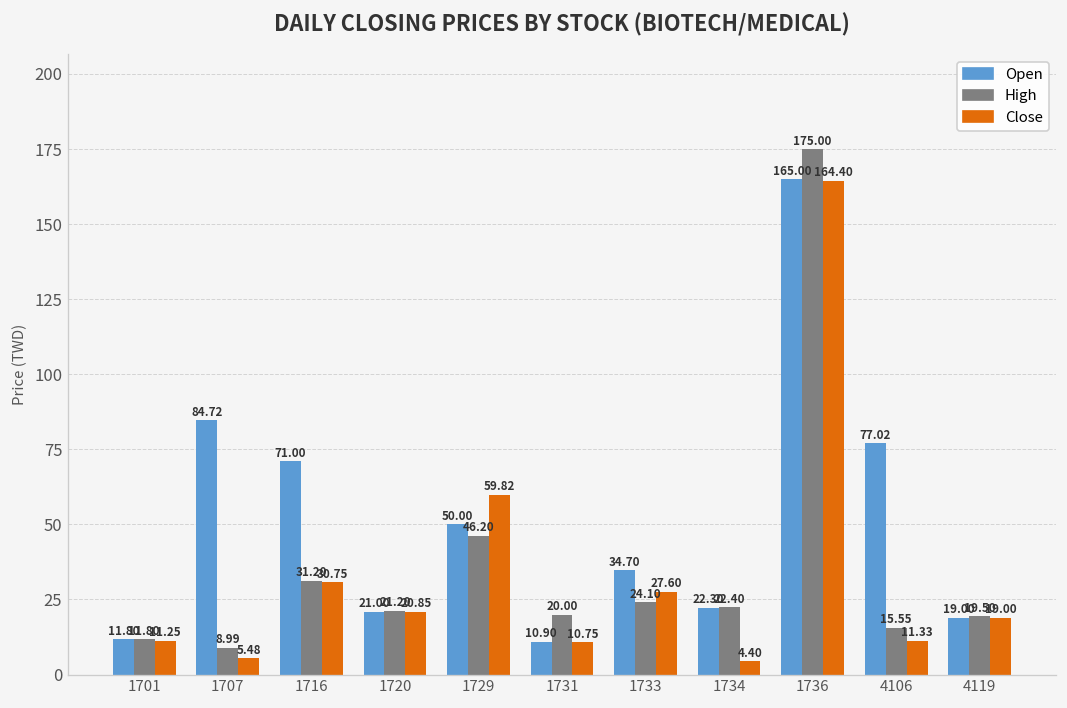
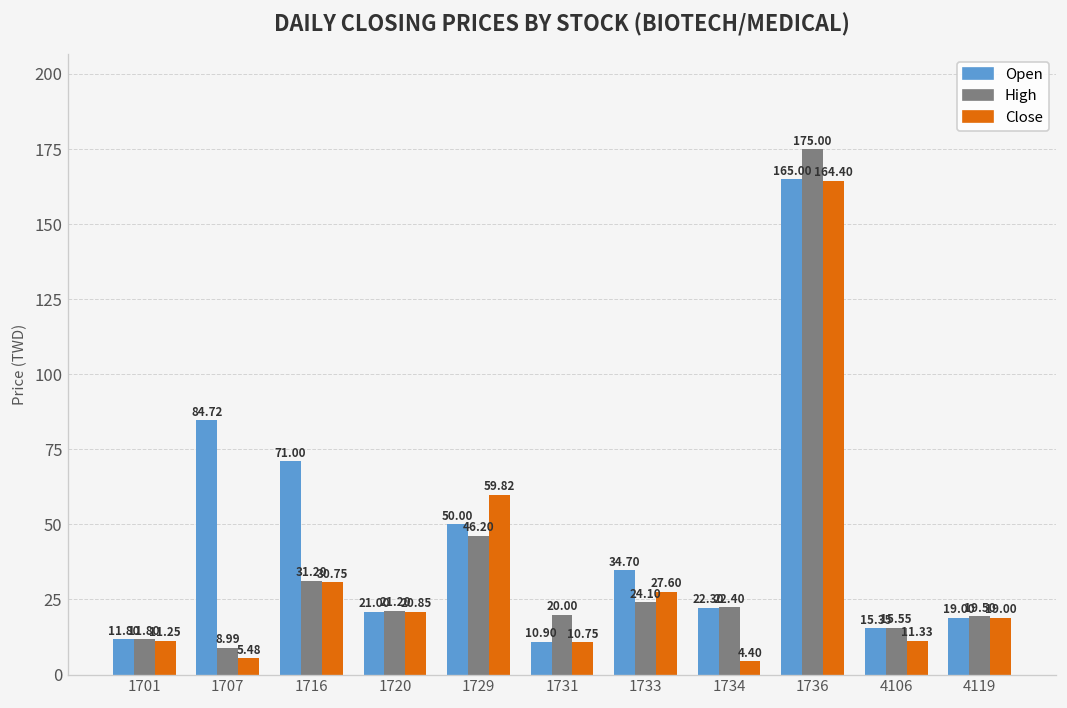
Open, 4106: 77.02 -> 15.35
